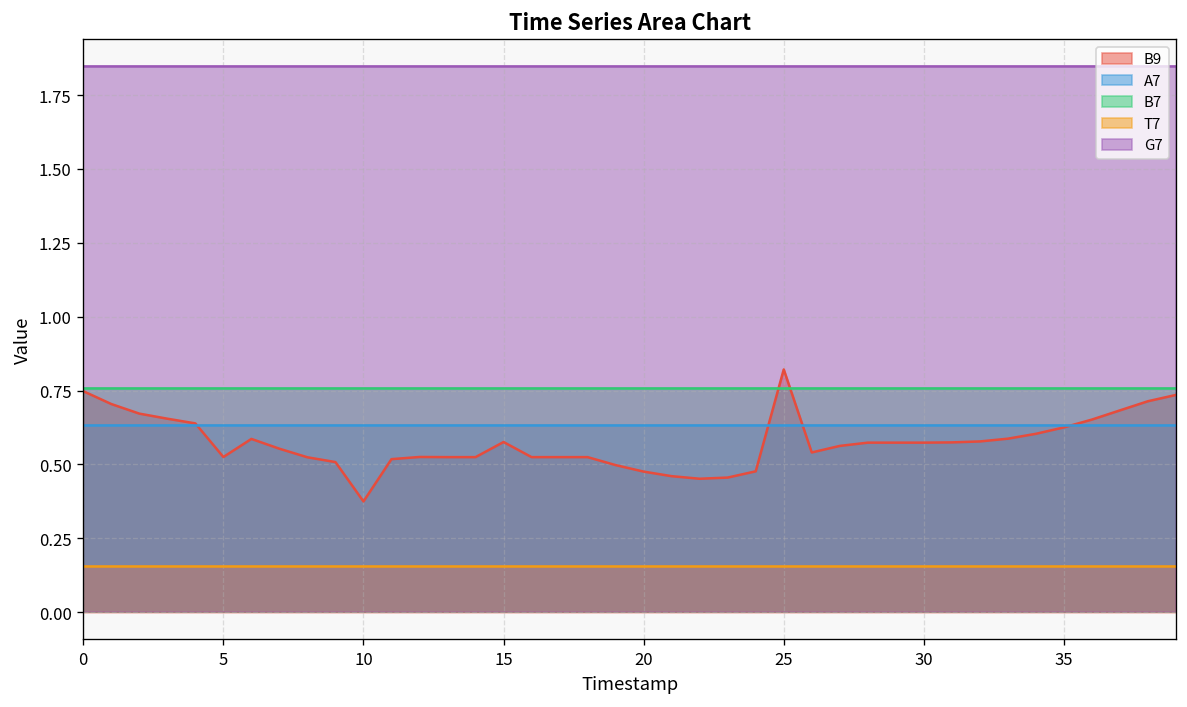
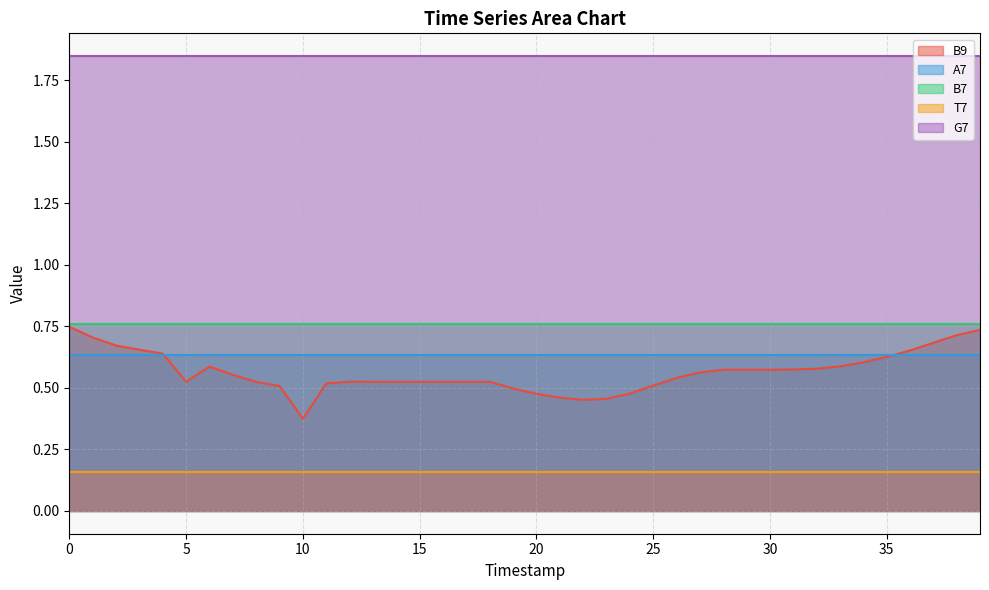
B9, 15: 0.58 -> 0.52
B9, 25: 0.82 -> 0.51
